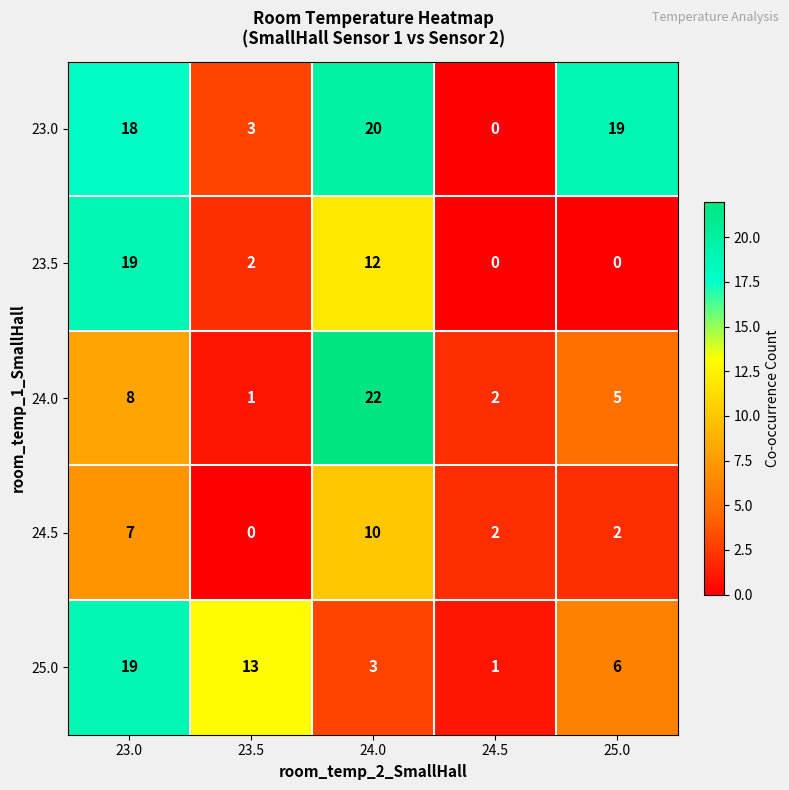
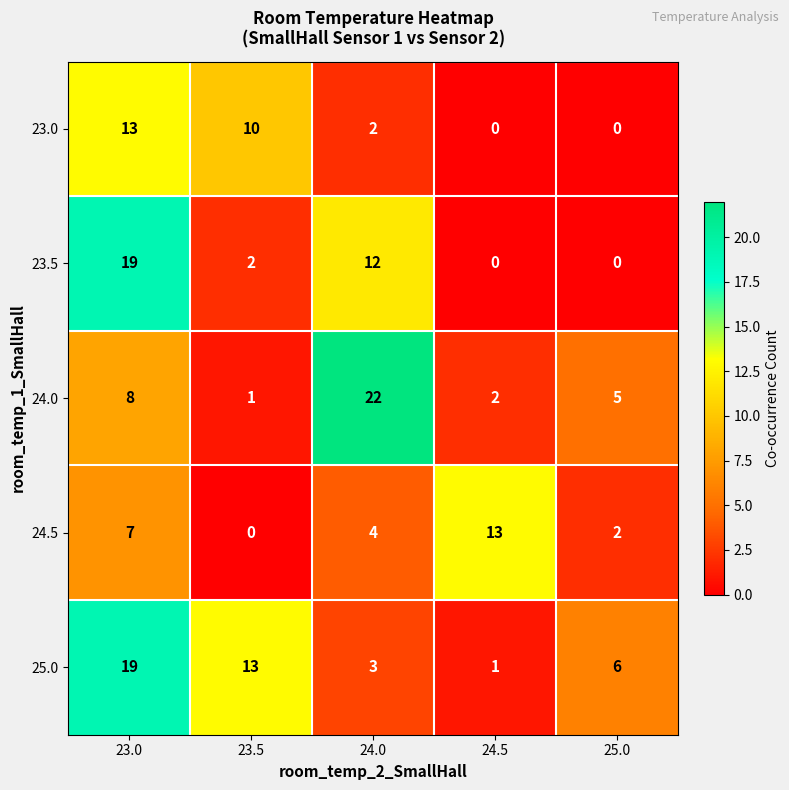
23.0, 23.0: 18 -> 13
23.0, 23.5: 3 -> 10
23.0, 24.0: 20 -> 2
23.0, 25.0: 19 -> 0
24.5, 24.0: 10 -> 4
24.5, 24.5: 2 -> 13
